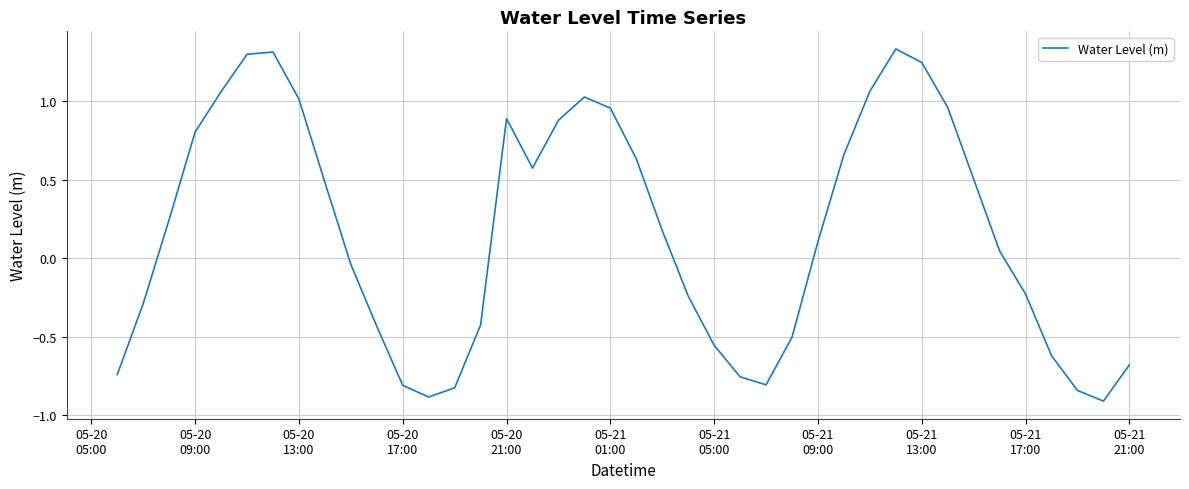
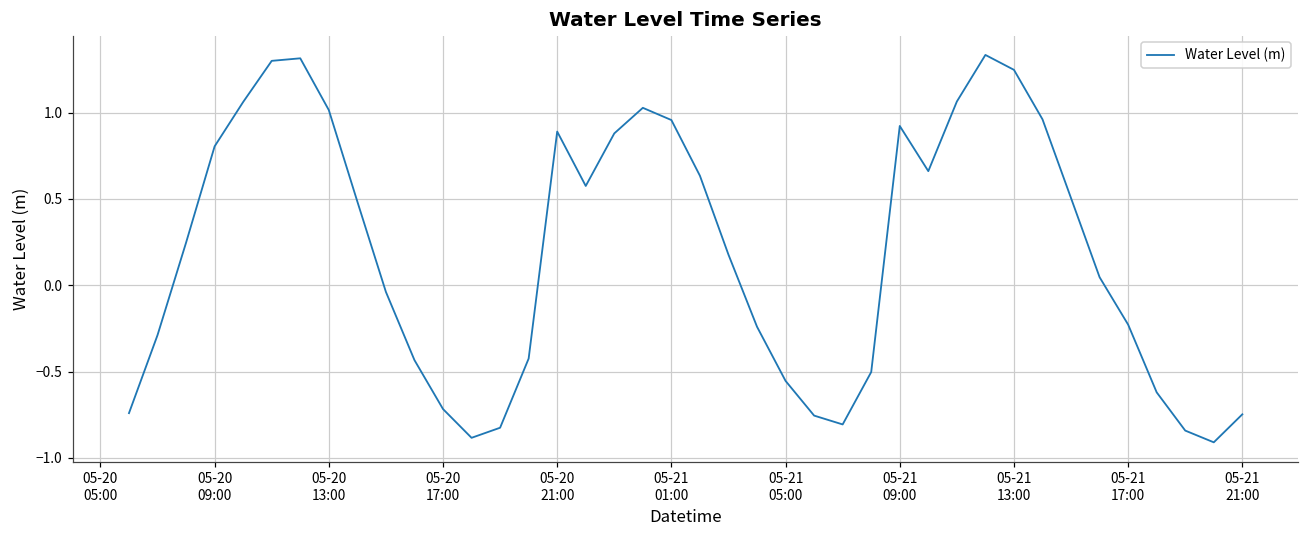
05-20 17:00: -0.81 -> -0.72
05-21 09:00: 0.11 -> 0.92
05-21 21:00: -0.68 -> -0.75
